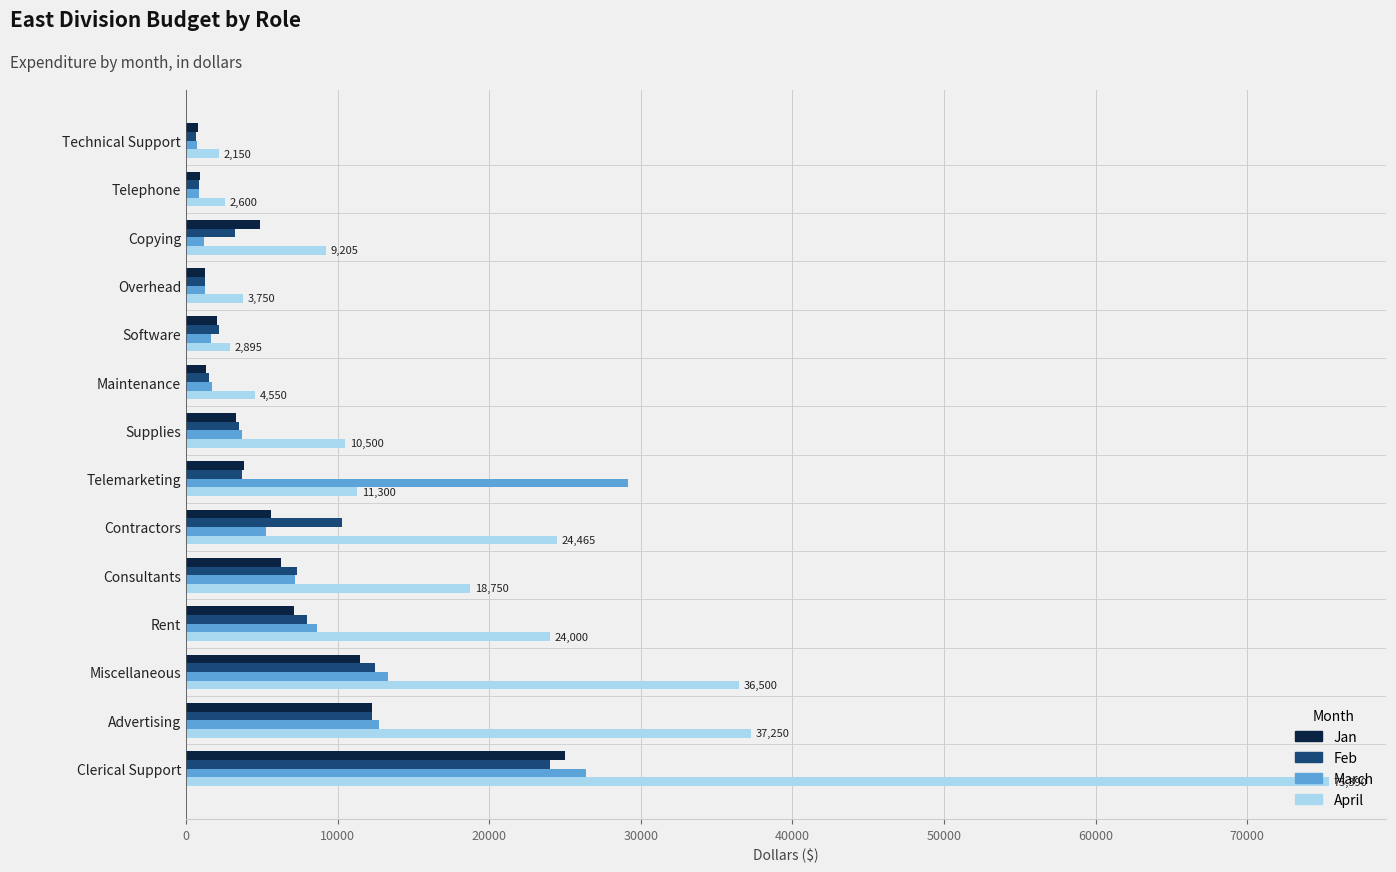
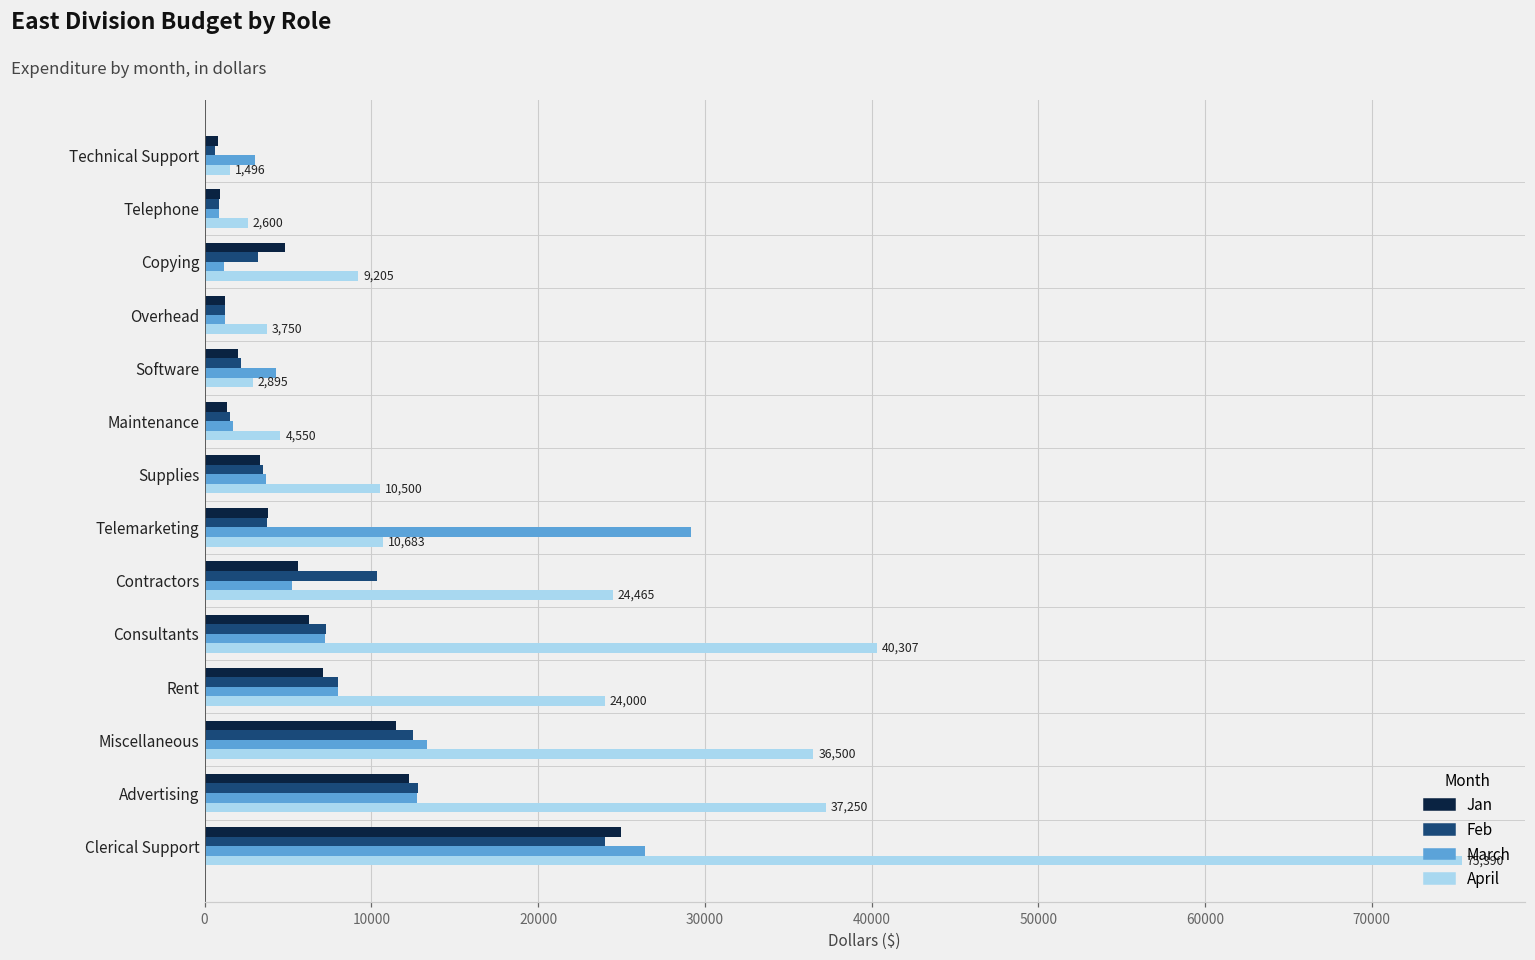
March, Technical Support: 700 -> 3000
April, Technical Support: 2,150 -> 1,496
March, Software: 1700 -> 4300
April, Telemarketing: 11,300 -> 10,683
April, Consultants: 18,750 -> 40,307
March, Rent: 8700 -> 8000
Feb, Advertising: 12300 -> 12800
